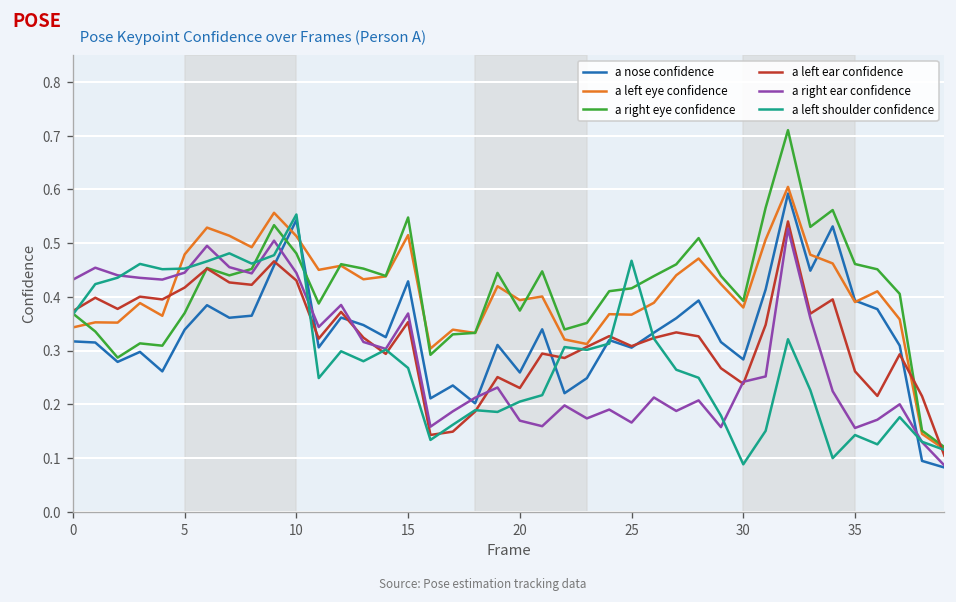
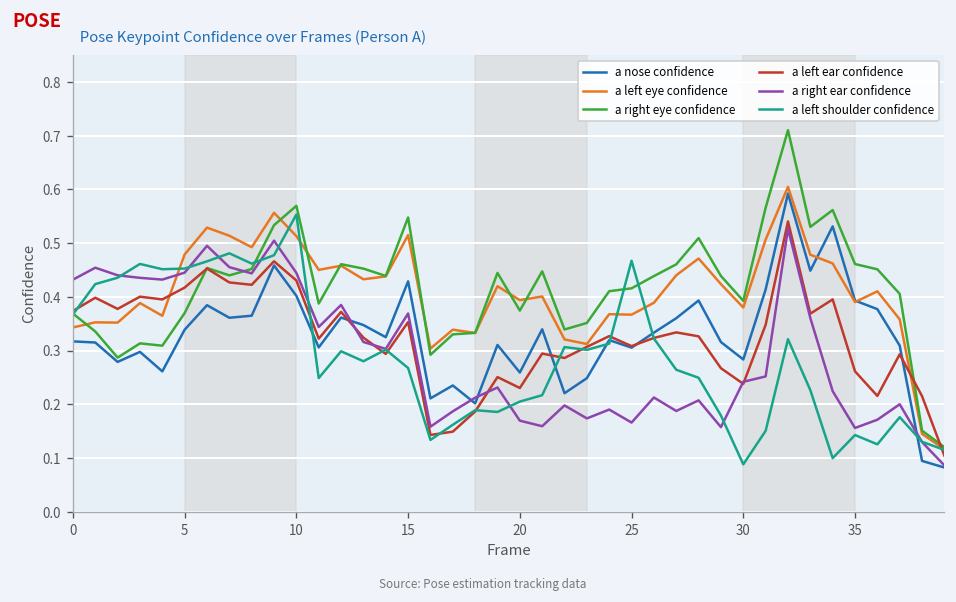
a nose confidence, 10: 0.54 -> 0.40
a right eye confidence, 10: 0.48 -> 0.57
